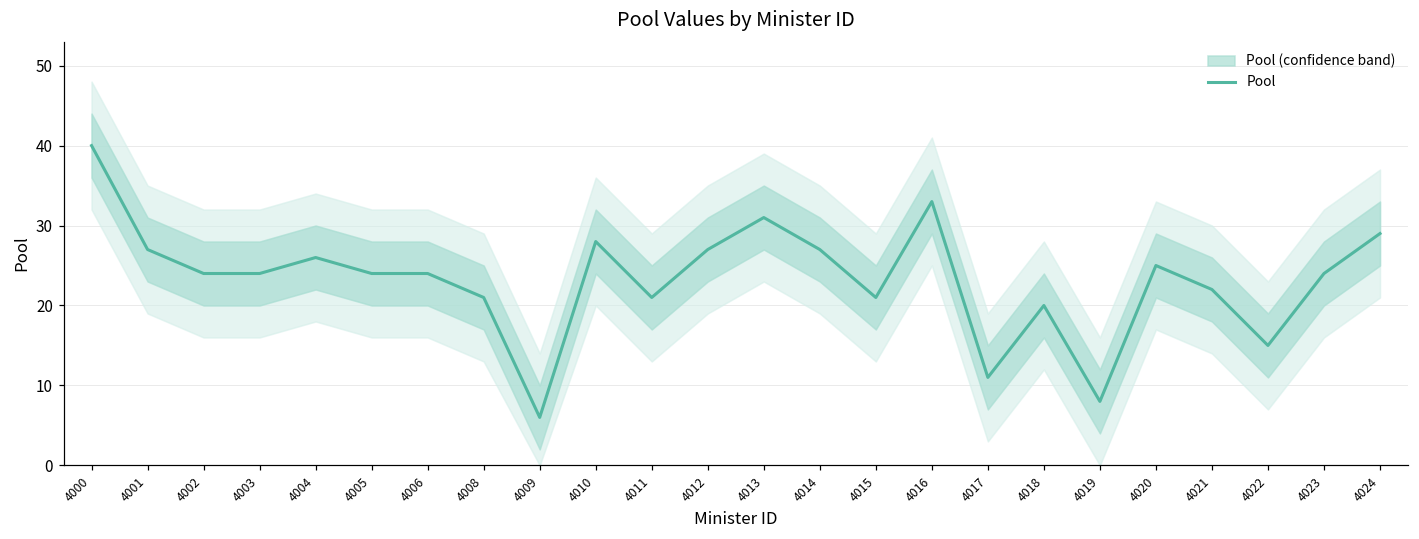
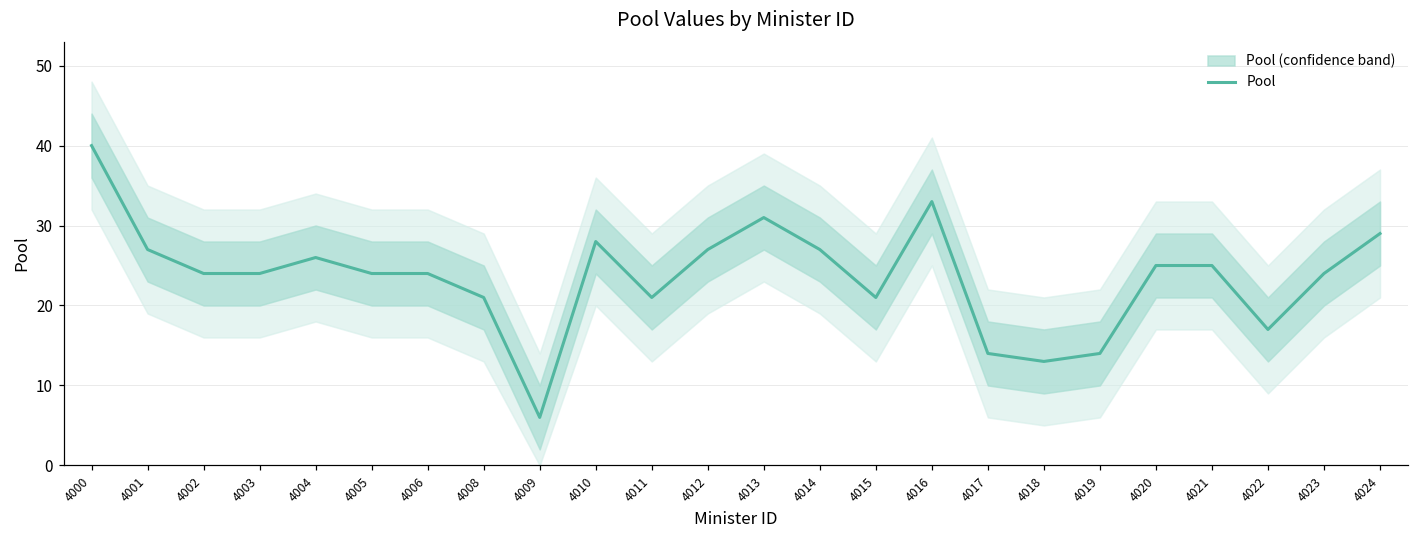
Pool, 4017: 11 -> 14
Pool, 4018: 20 -> 13
Pool, 4019: 8 -> 14
Pool, 4021: 22 -> 25
Pool, 4022: 15 -> 17
